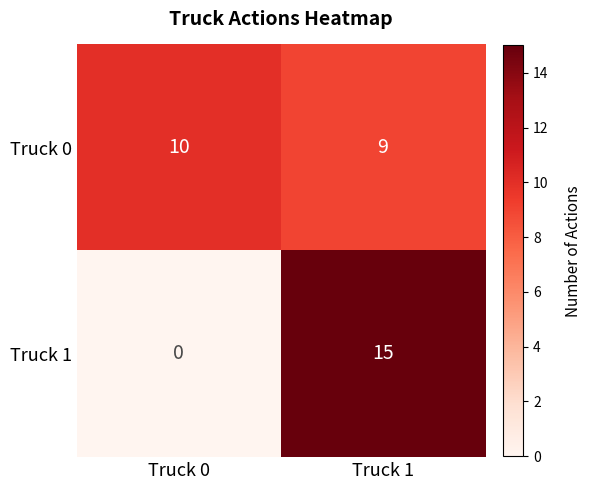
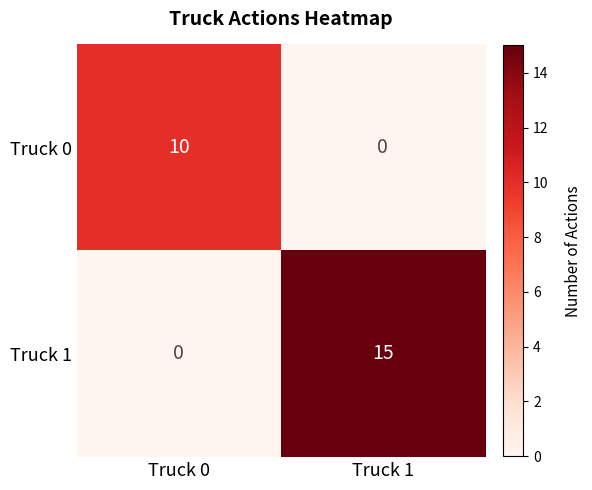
Truck 0, Truck 1: 9 -> 0
